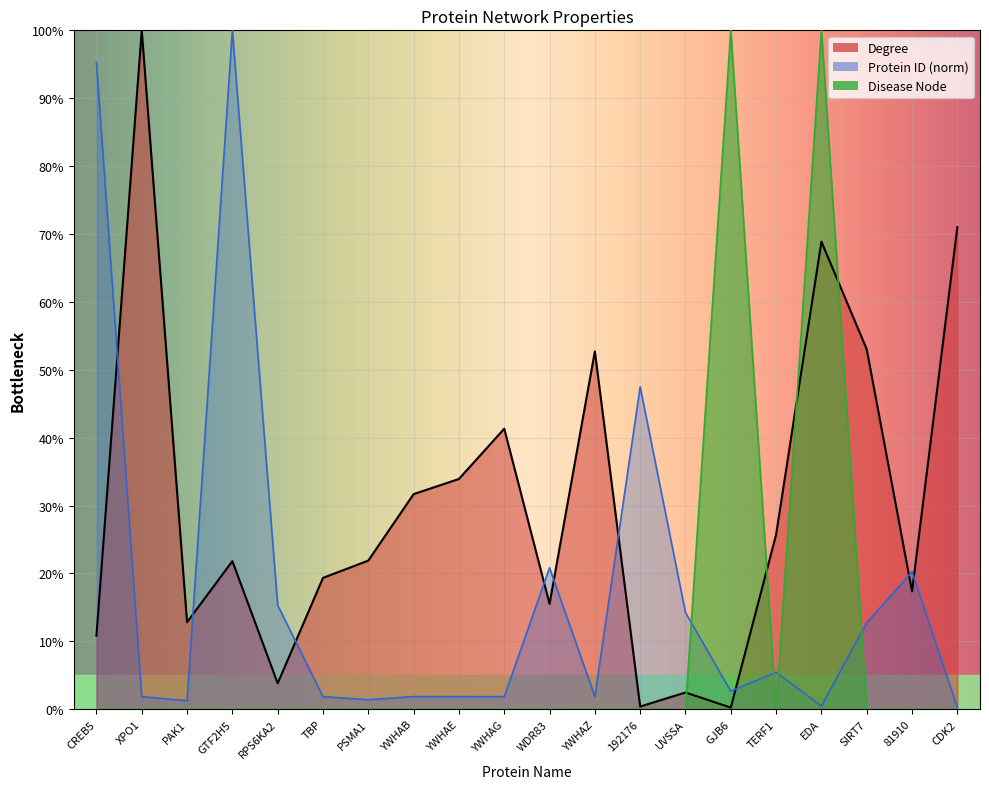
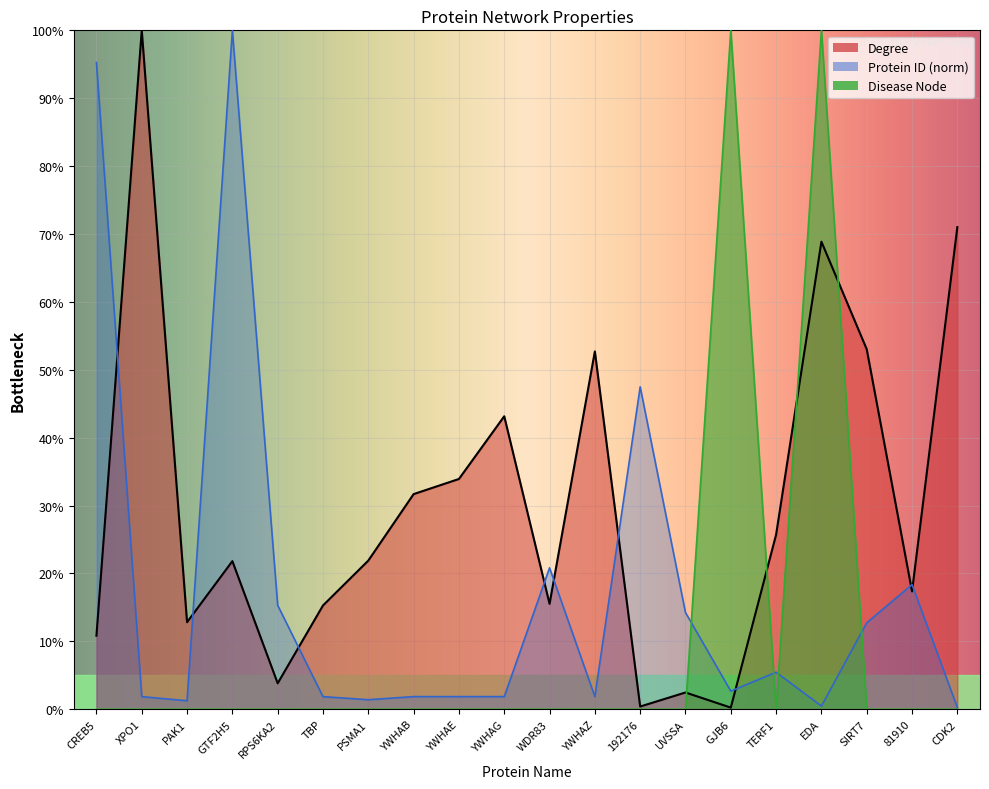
Degree, TBP: 19% -> 15%
Degree, YWHAG: 41% -> 43%
Protein ID (norm), 81910: 20% -> 18%
